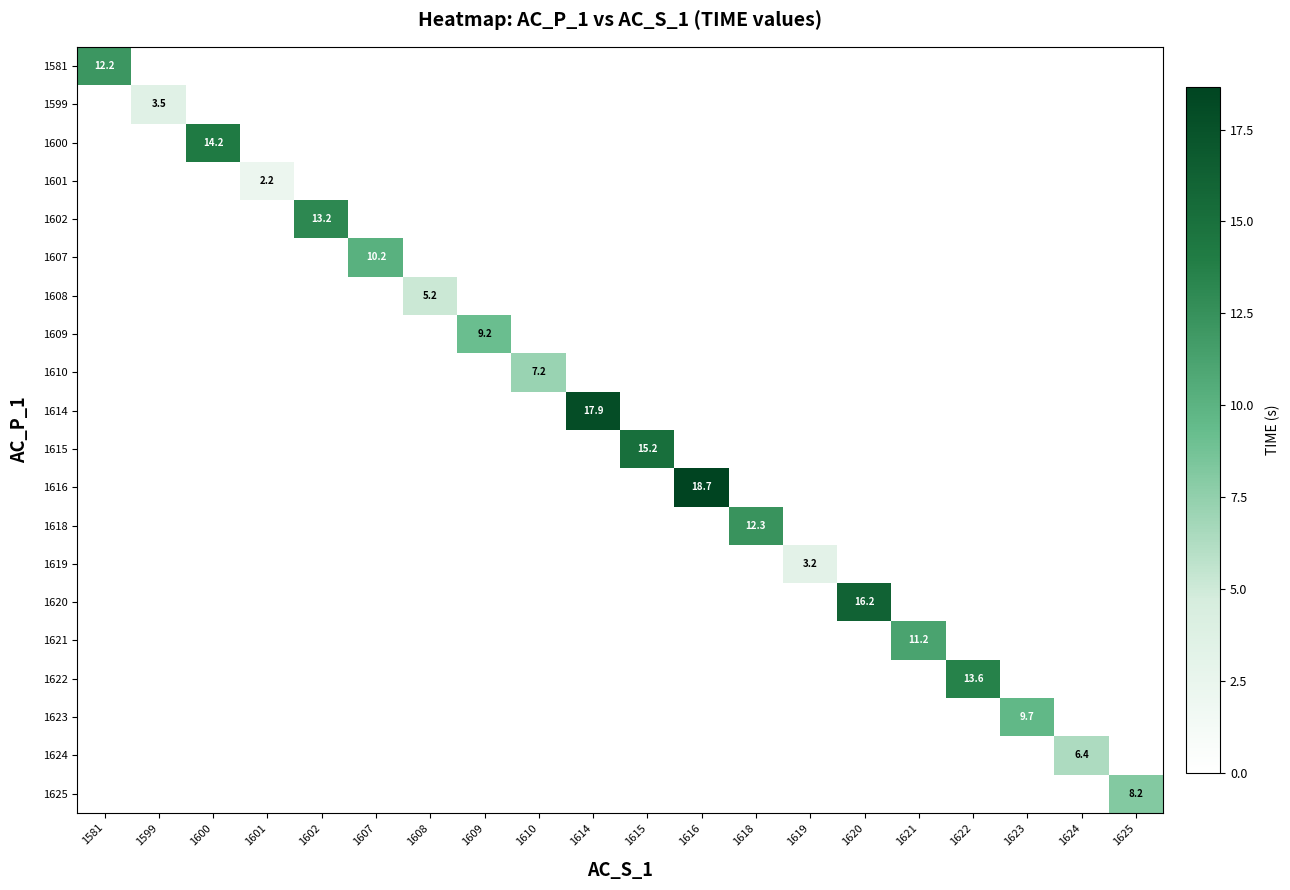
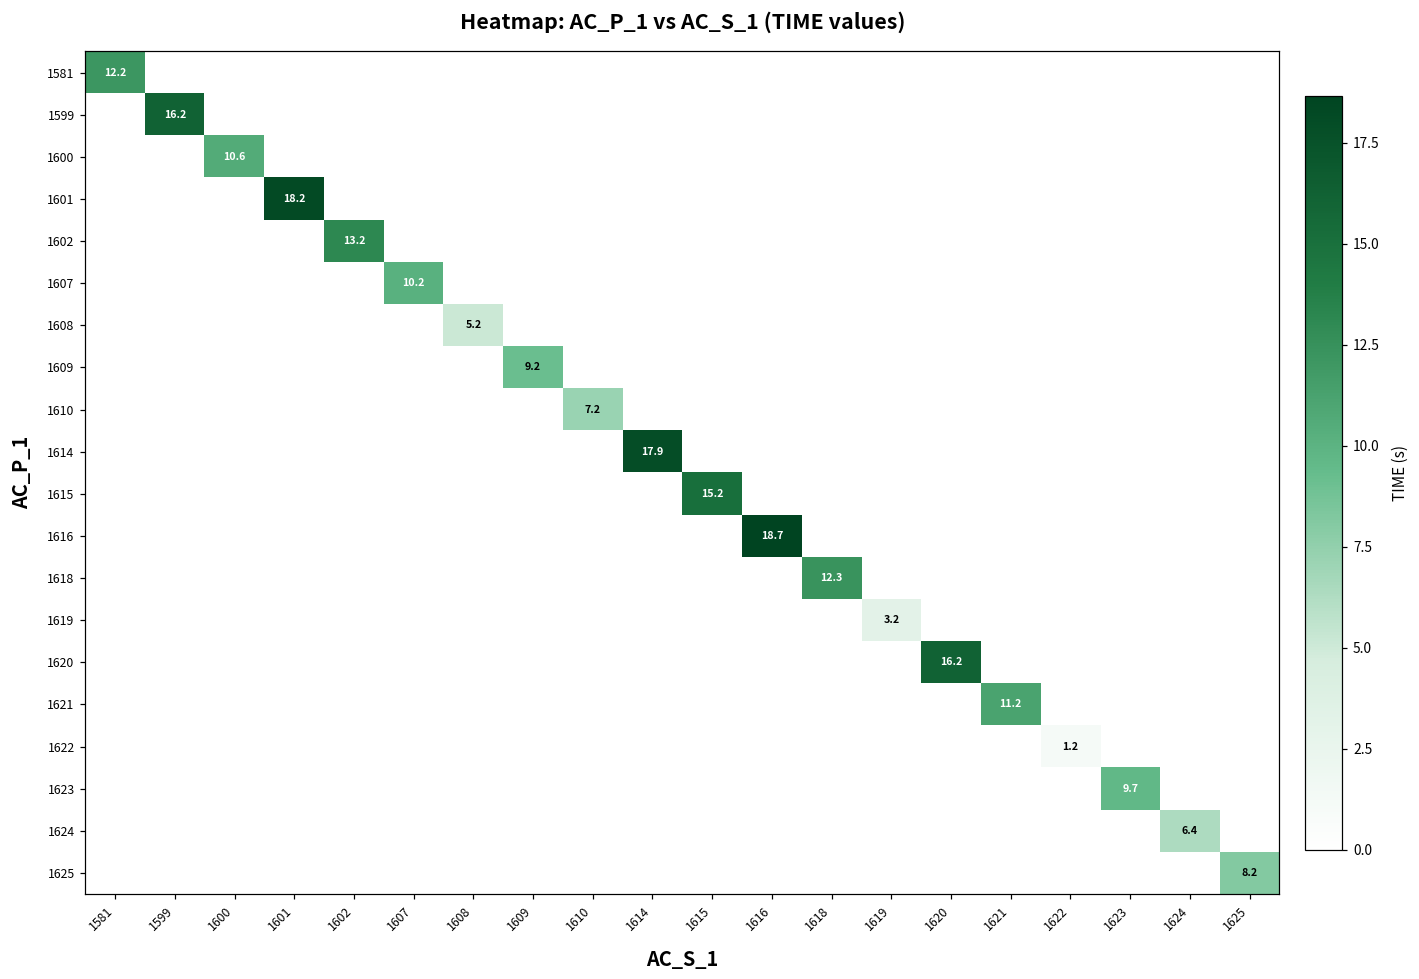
1599, 1599: 3.5 -> 16.2
1600, 1600: 14.2 -> 10.6
1601, 1601: 2.2 -> 18.2
1622, 1622: 13.6 -> 1.2
